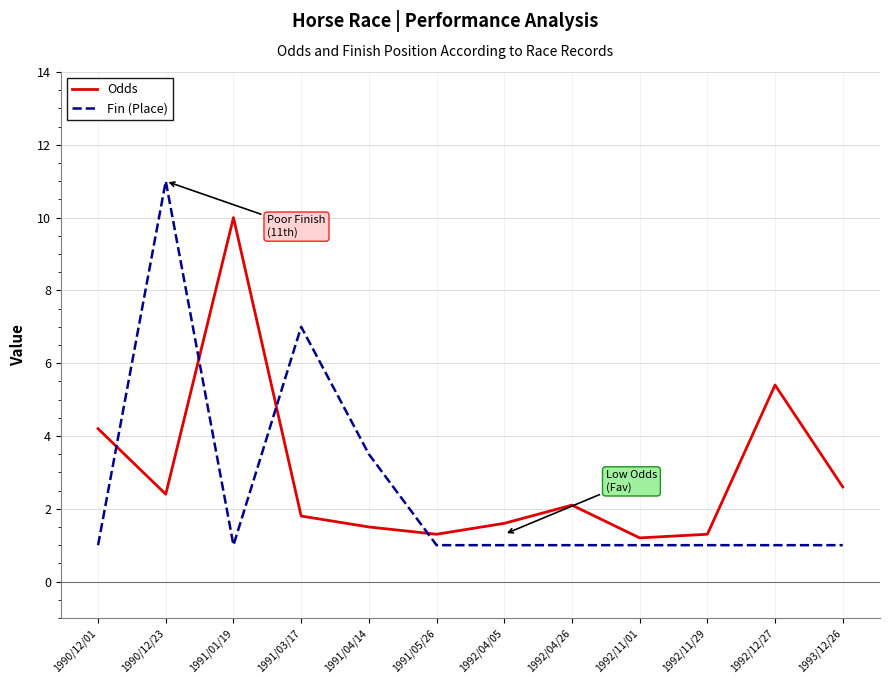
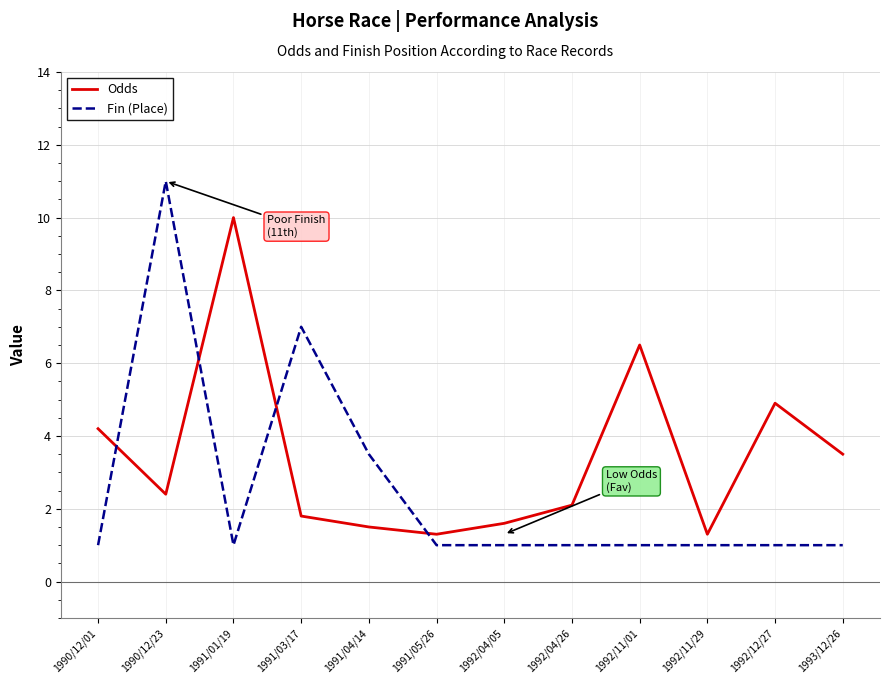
Odds, 1992/11/01: 1.2 -> 6.5
Odds, 1992/12/27: 5.4 -> 4.9
Odds, 1993/12/26: 2.6 -> 3.5
